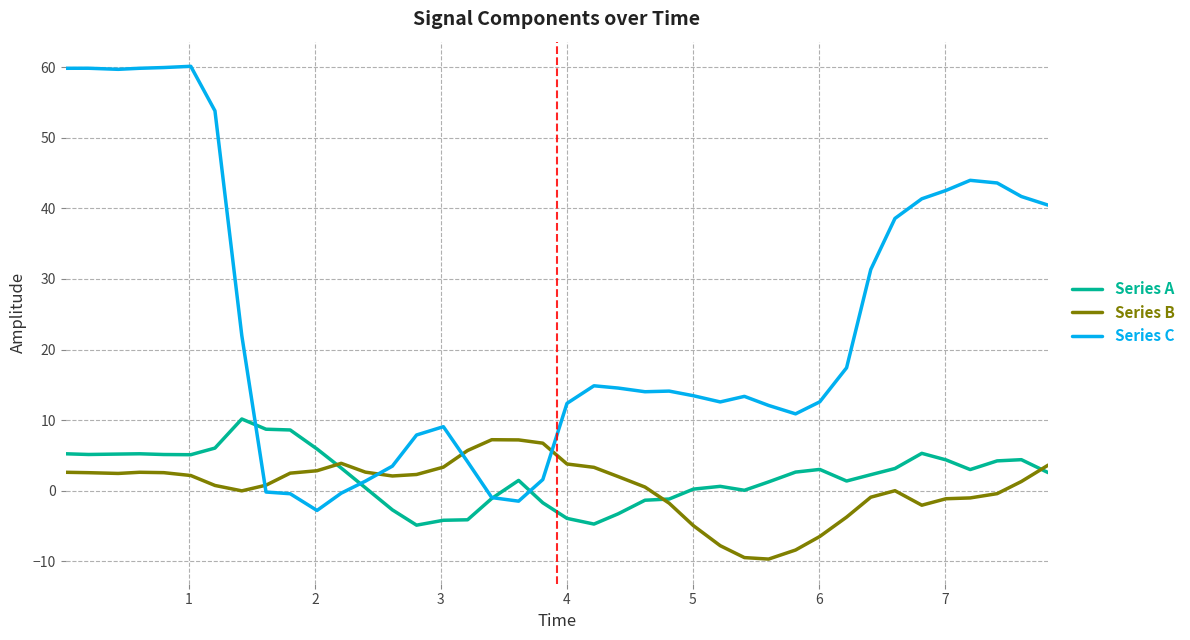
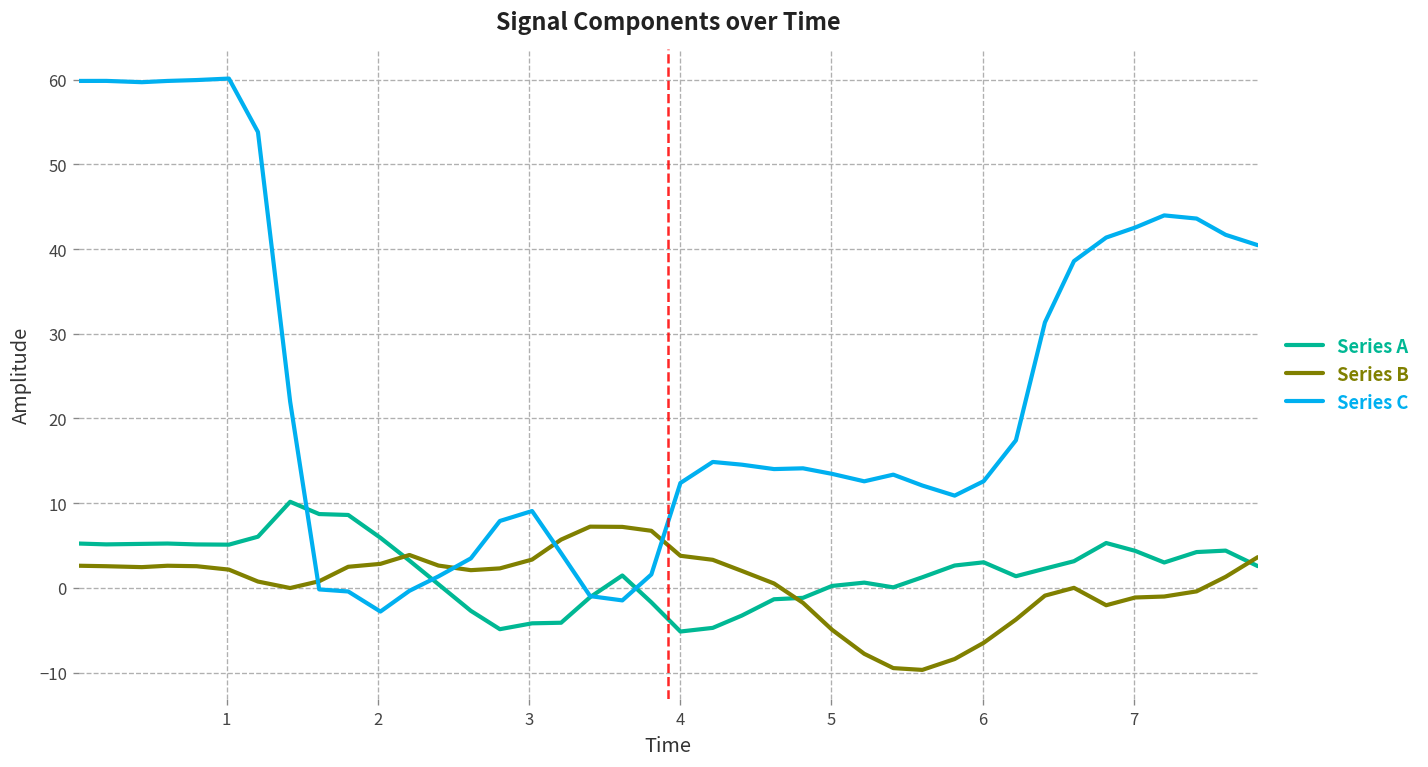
Series A, 4: -4 -> -5
